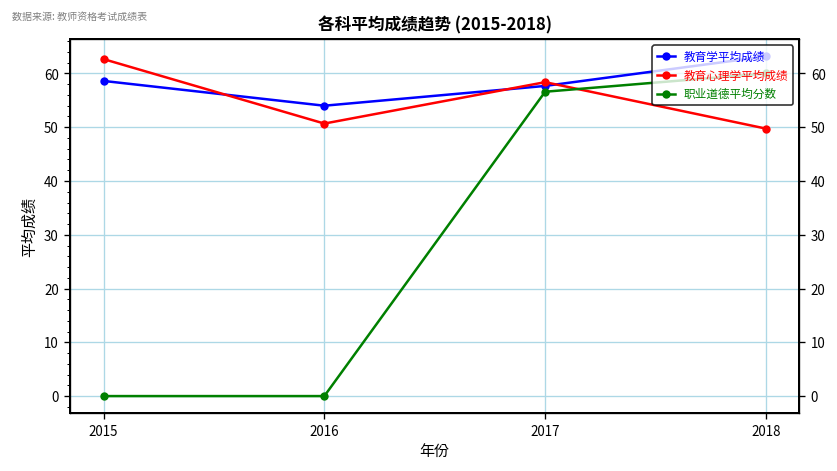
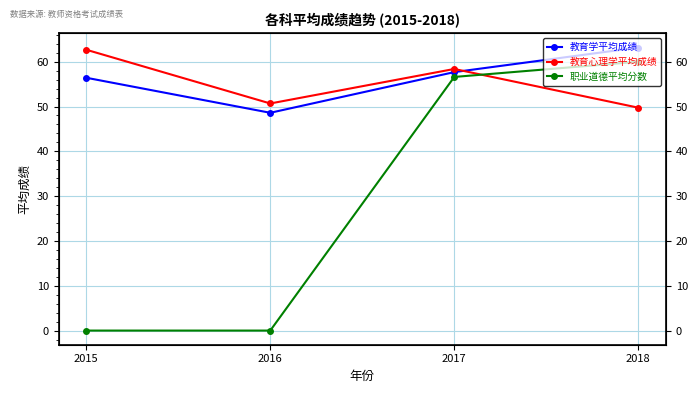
教育学平均成绩, 2015: 59 -> 56
教育学平均成绩, 2016: 54 -> 49
